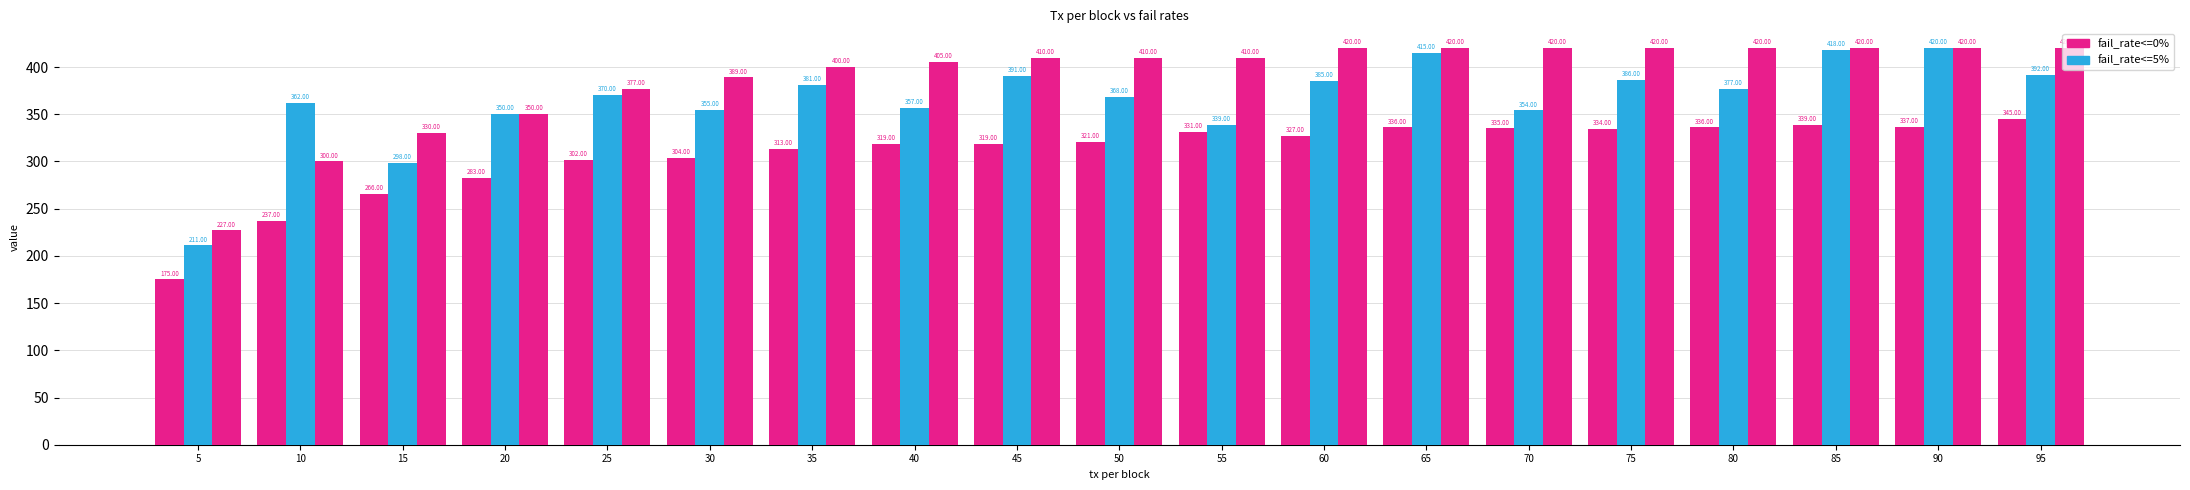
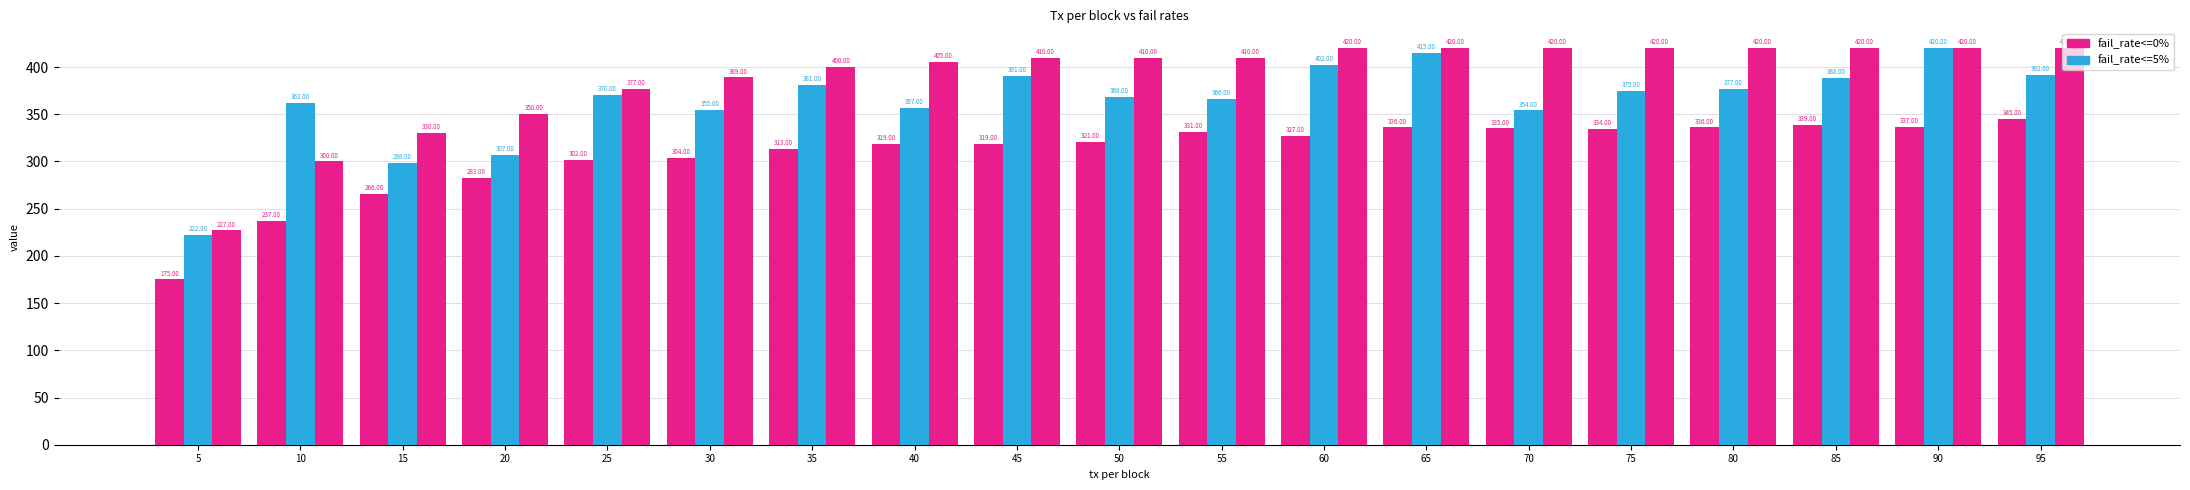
fail_rate<=5%, 5: 211.00 -> 222.00
fail_rate<=5%, 20: 350.00 -> 307.00
fail_rate<=5%, 55: 339.00 -> 366.00
fail_rate<=5%, 60: 385.00 -> 402.00
fail_rate<=5%, 75: 386.00 -> 375.00
fail_rate<=5%, 85: 418.00 -> 388.00
